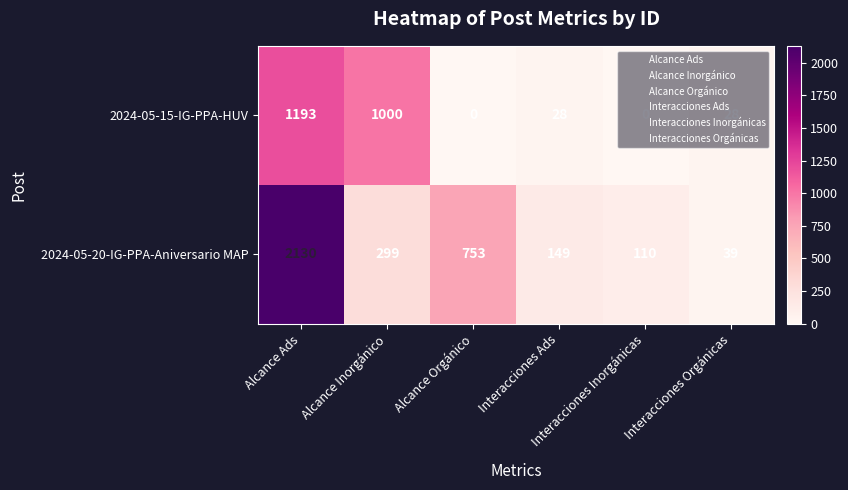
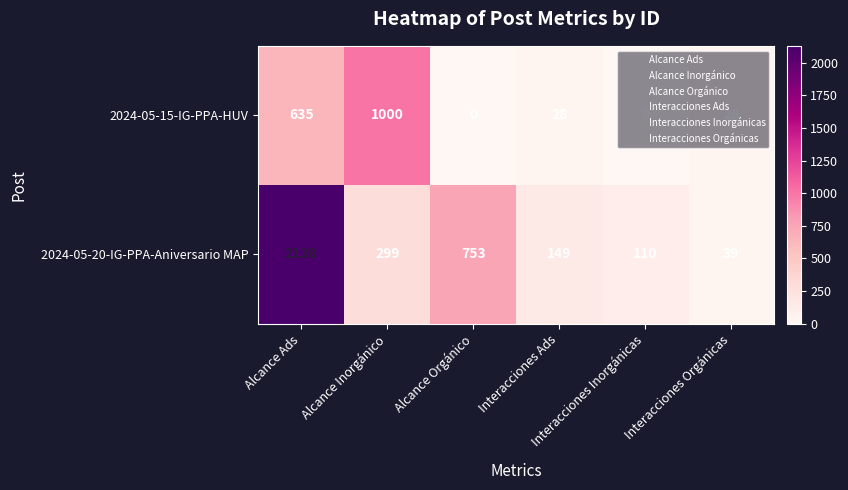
2024-05-15-IG-PPA-HUV, Alcance Ads: 1193 -> 635
